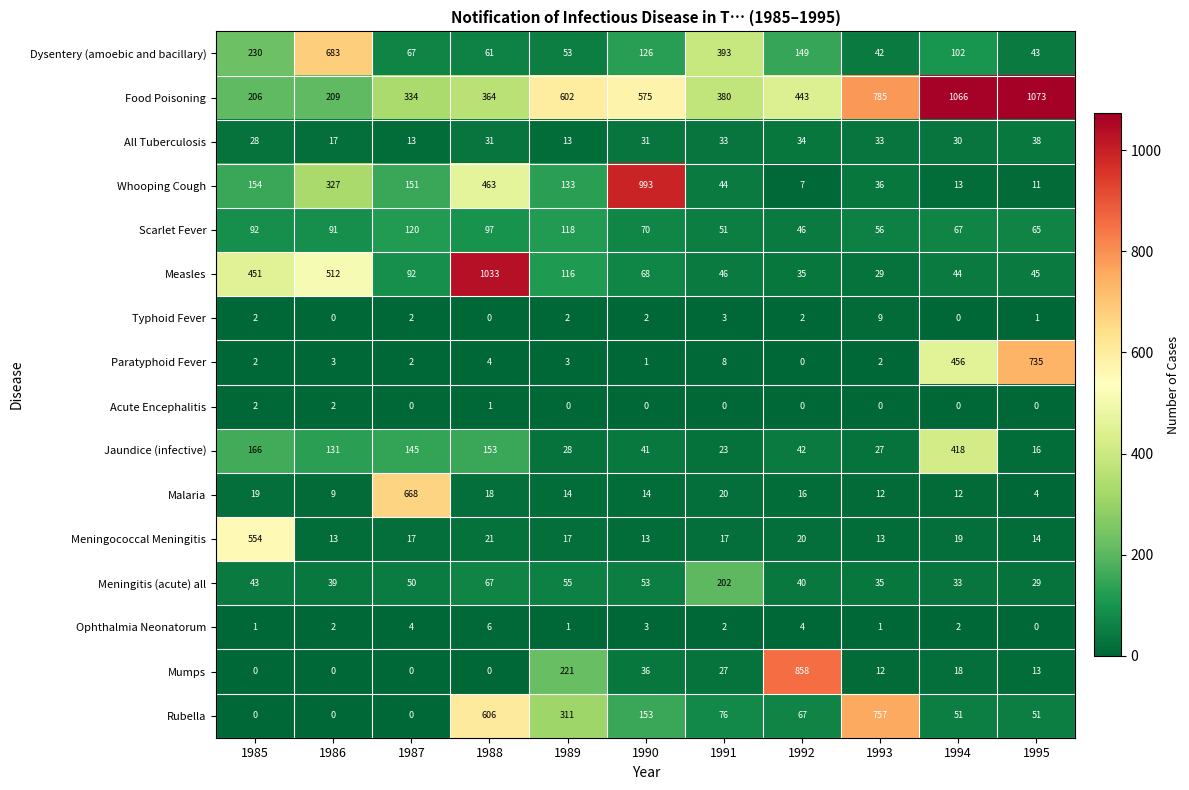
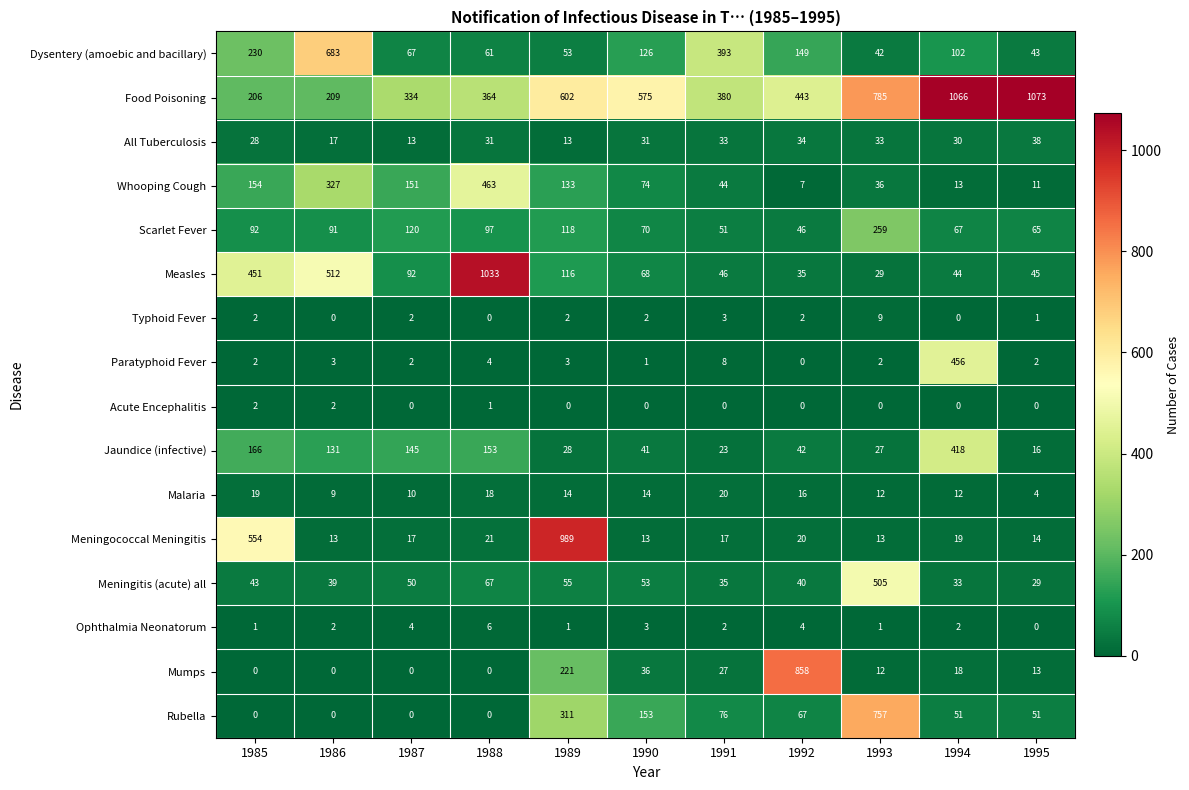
Whooping Cough, 1990: 993 -> 74
Scarlet Fever, 1993: 56 -> 259
Paratyphoid Fever, 1995: 735 -> 2
Malaria, 1987: 668 -> 10
Meningococcal Meningitis, 1989: 17 -> 989
Meningitis (acute) all, 1991: 202 -> 35
Meningitis (acute) all, 1993: 35 -> 505
Rubella, 1988: 606 -> 0
